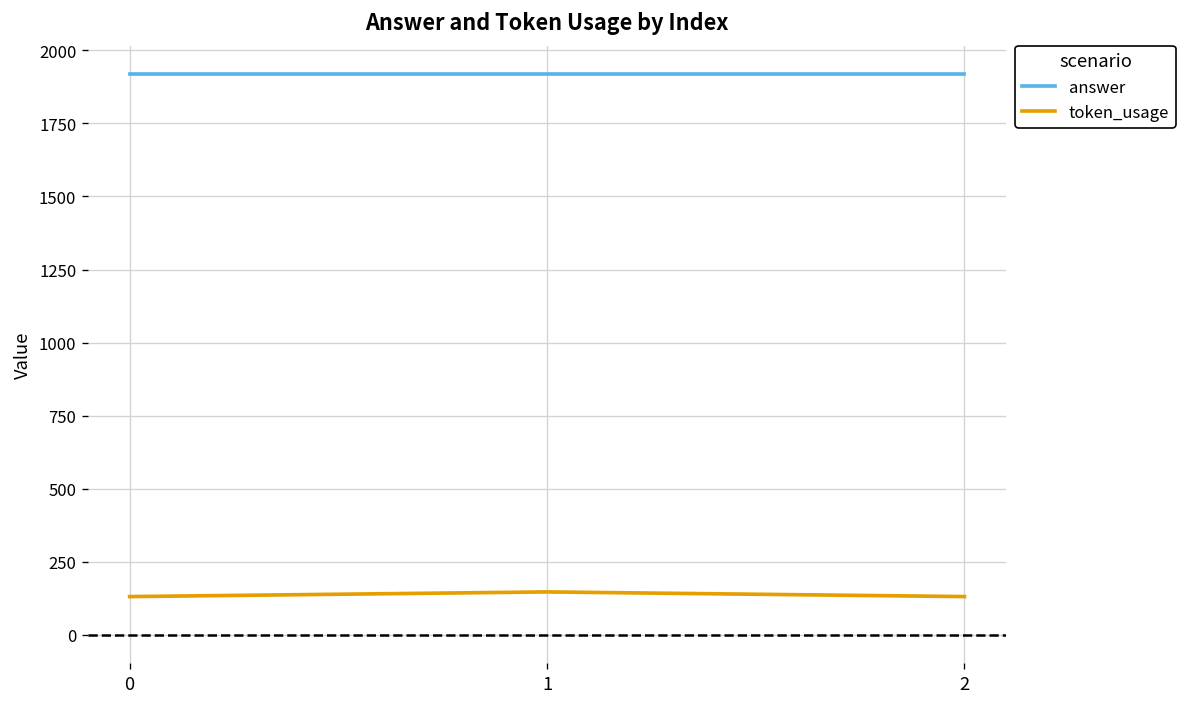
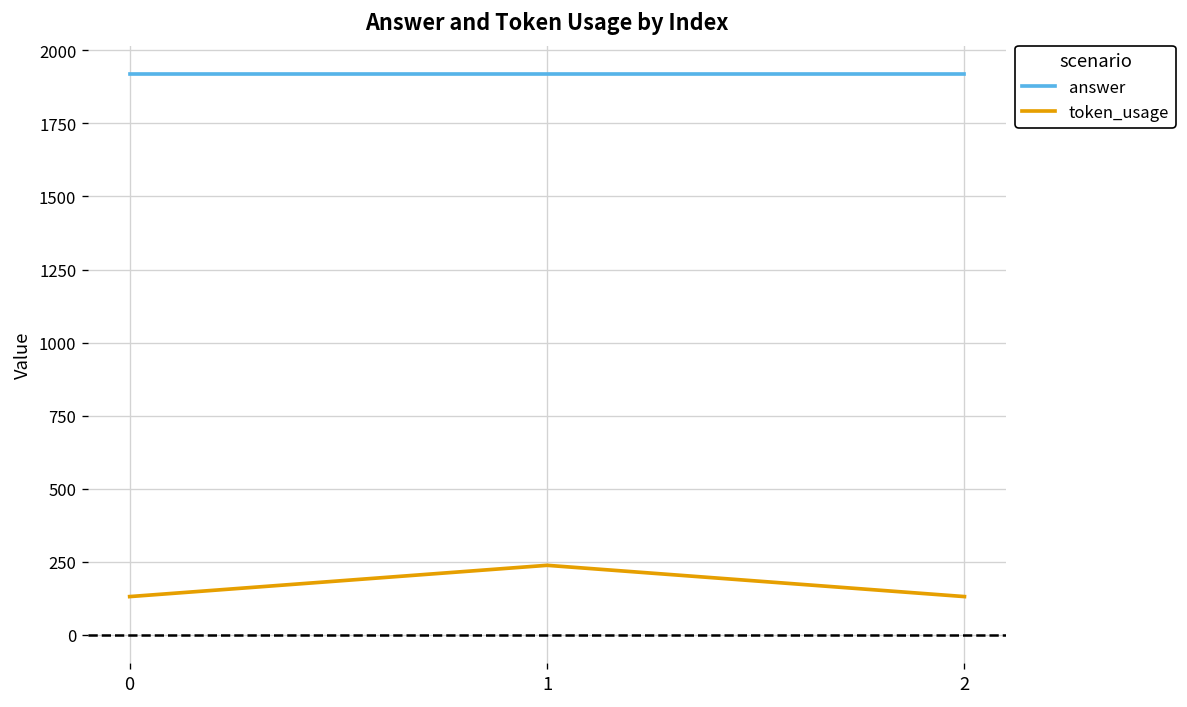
token_usage, 1: 150 -> 240
